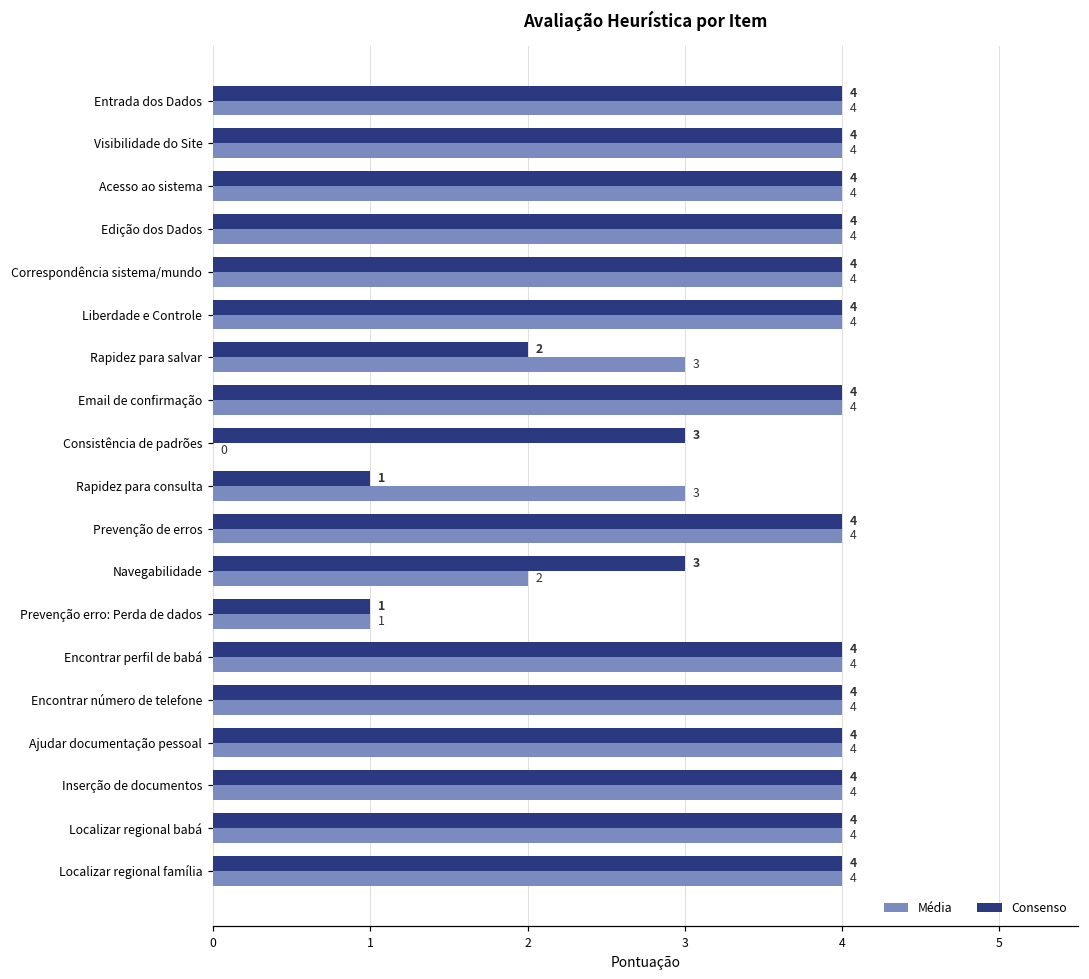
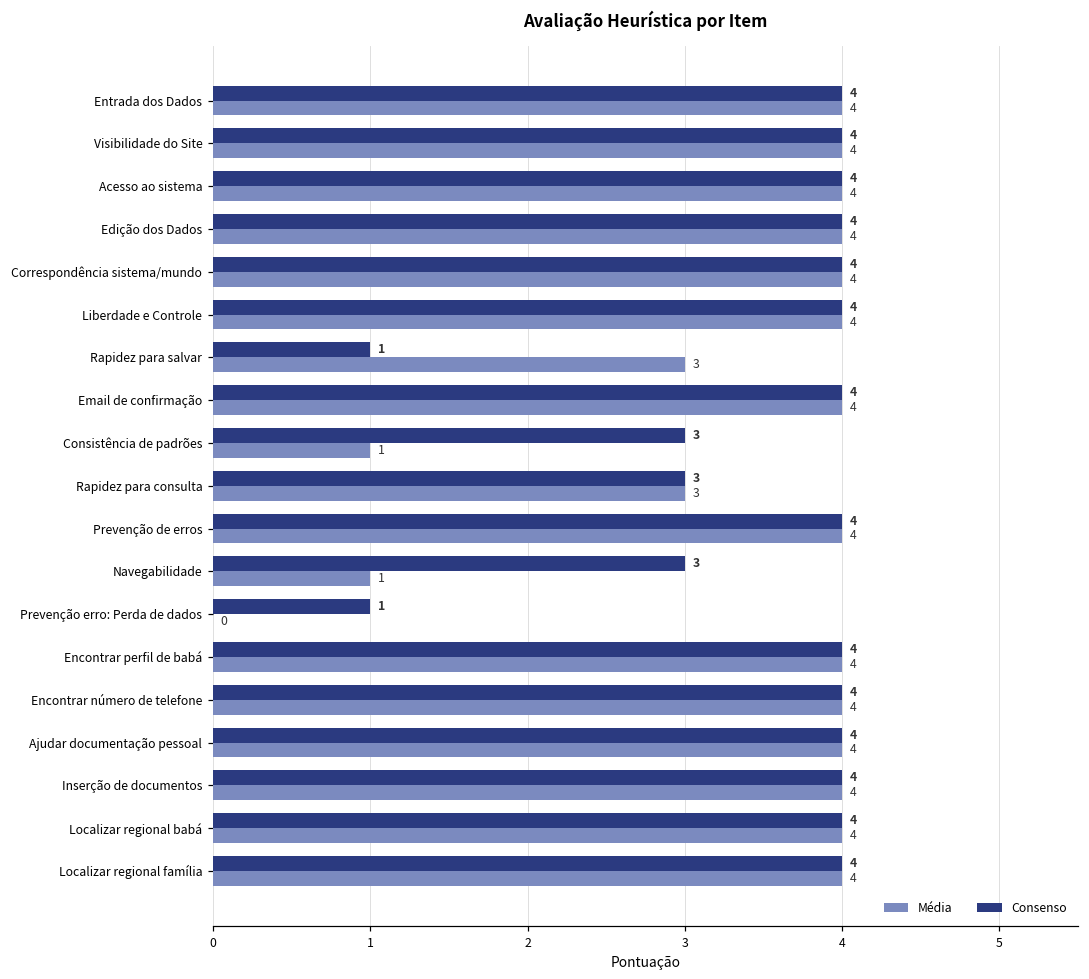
Consenso, Rapidez para salvar: 2 -> 1
Média, Consistência de padrões: 0 -> 1
Consenso, Rapidez para consulta: 1 -> 3
Média, Navegabilidade: 2 -> 1
Média, Prevenção erro: Perda de dados: 1 -> 0
